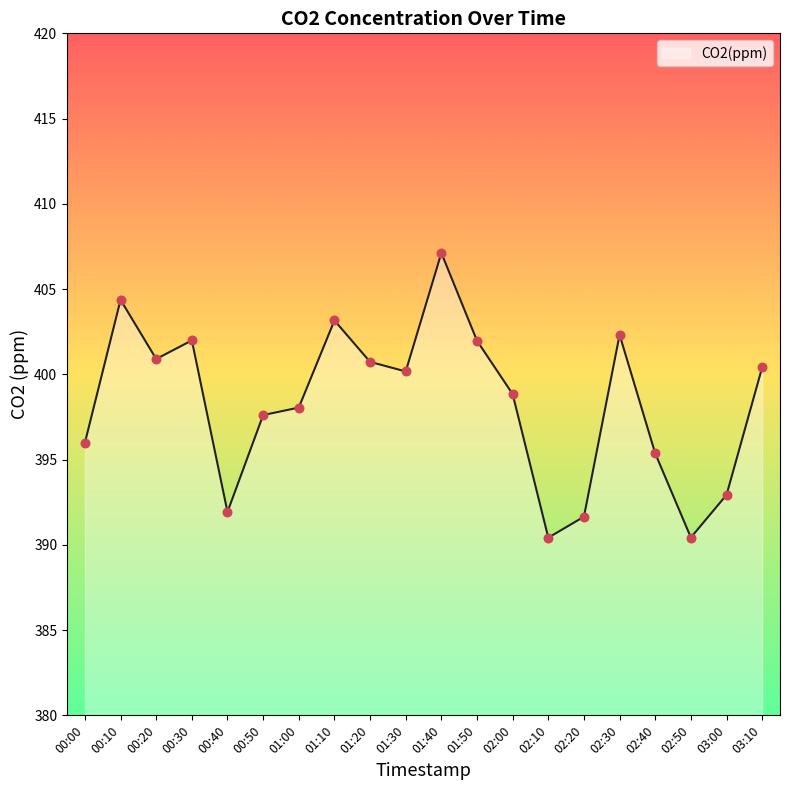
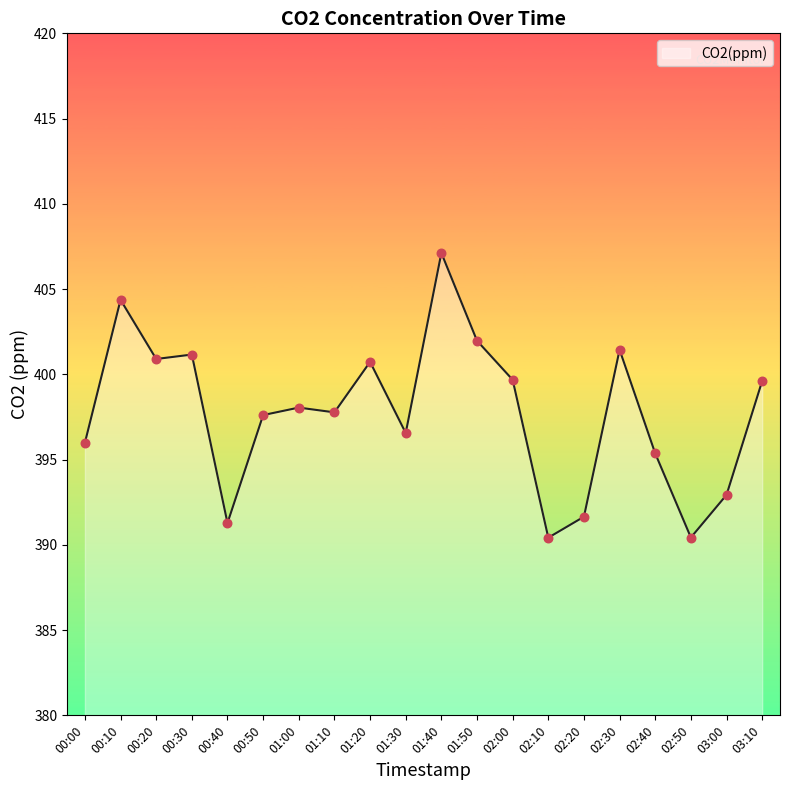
00:30: 402.0 -> 401.2
00:40: 391.9 -> 391.3
01:10: 403.2 -> 397.8
01:30: 400.2 -> 396.6
02:00: 398.8 -> 399.7
02:30: 402.3 -> 401.4
03:10: 400.4 -> 399.6
